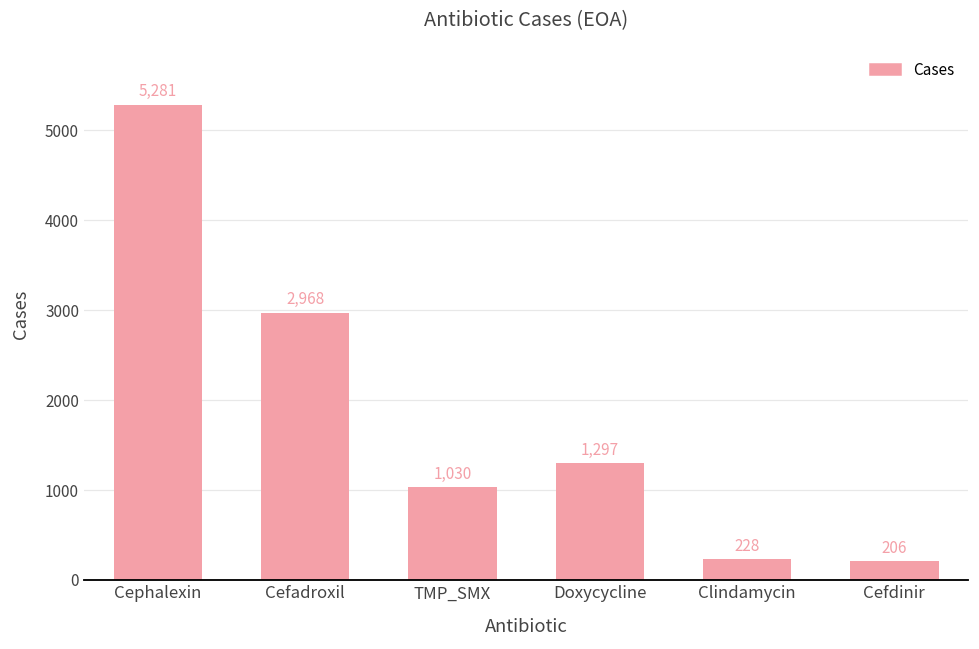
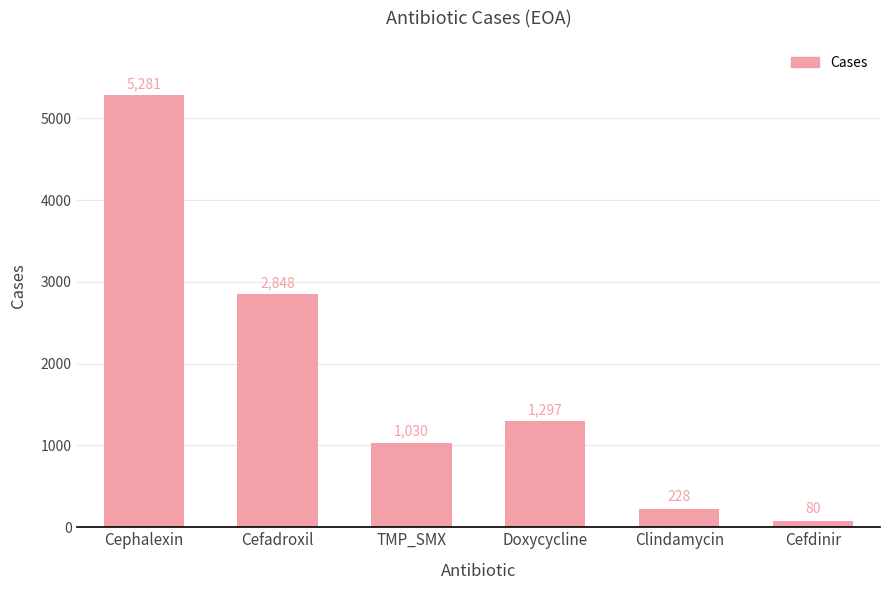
Cefadroxil: 2,968 -> 2,848
Cefdinir: 206 -> 80
